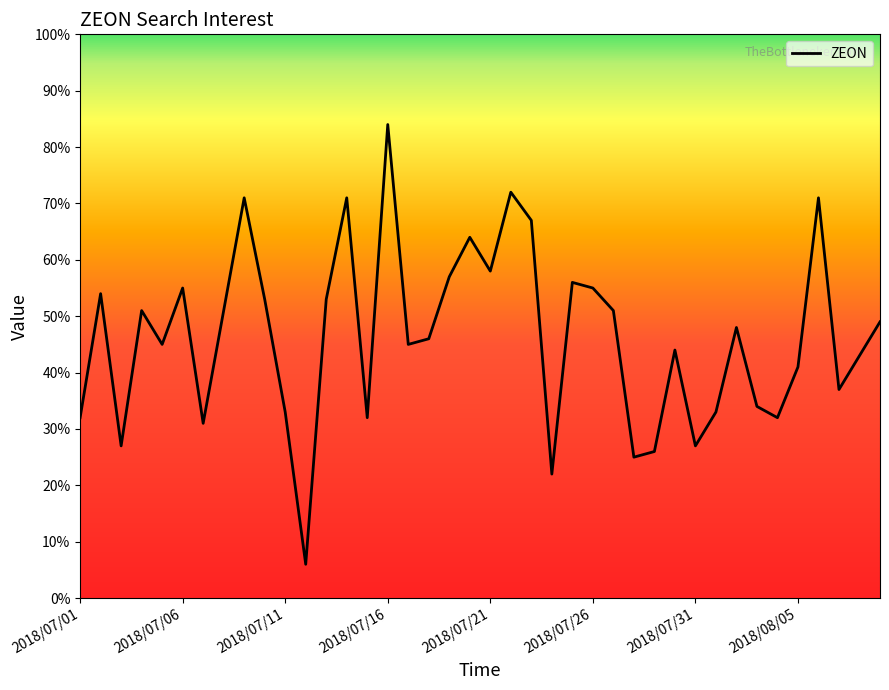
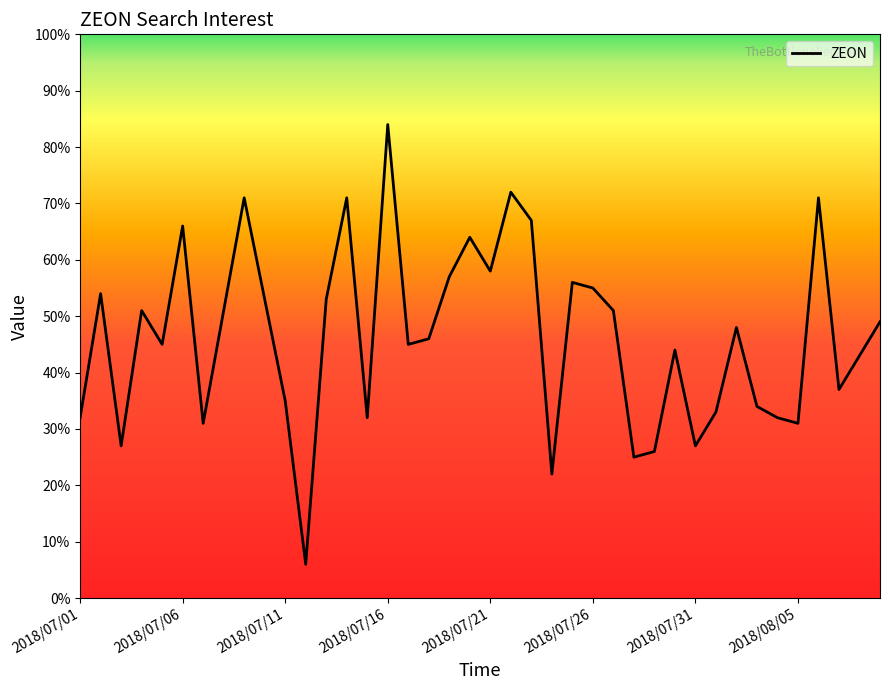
2018/07/06: 55% -> 66%
2018/07/11: 33% -> 35%
2018/08/05: 41% -> 31%
